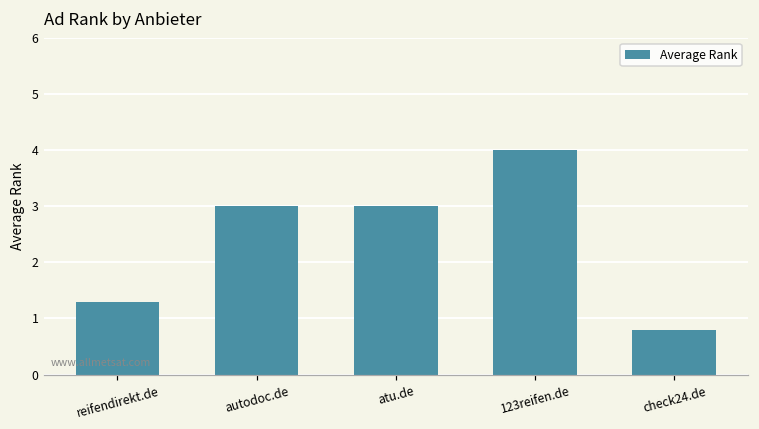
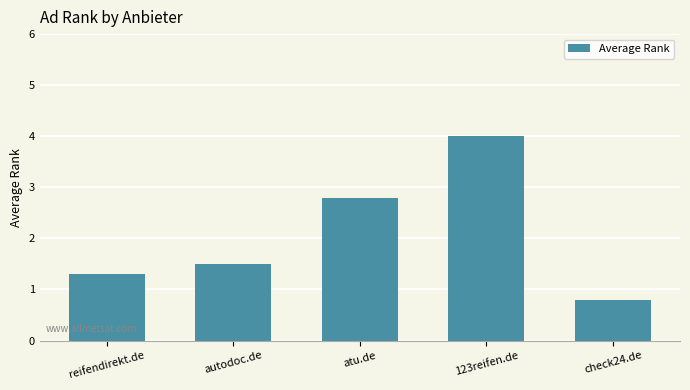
autodoc.de: 3.0 -> 1.5
atu.de: 3.0 -> 2.8
